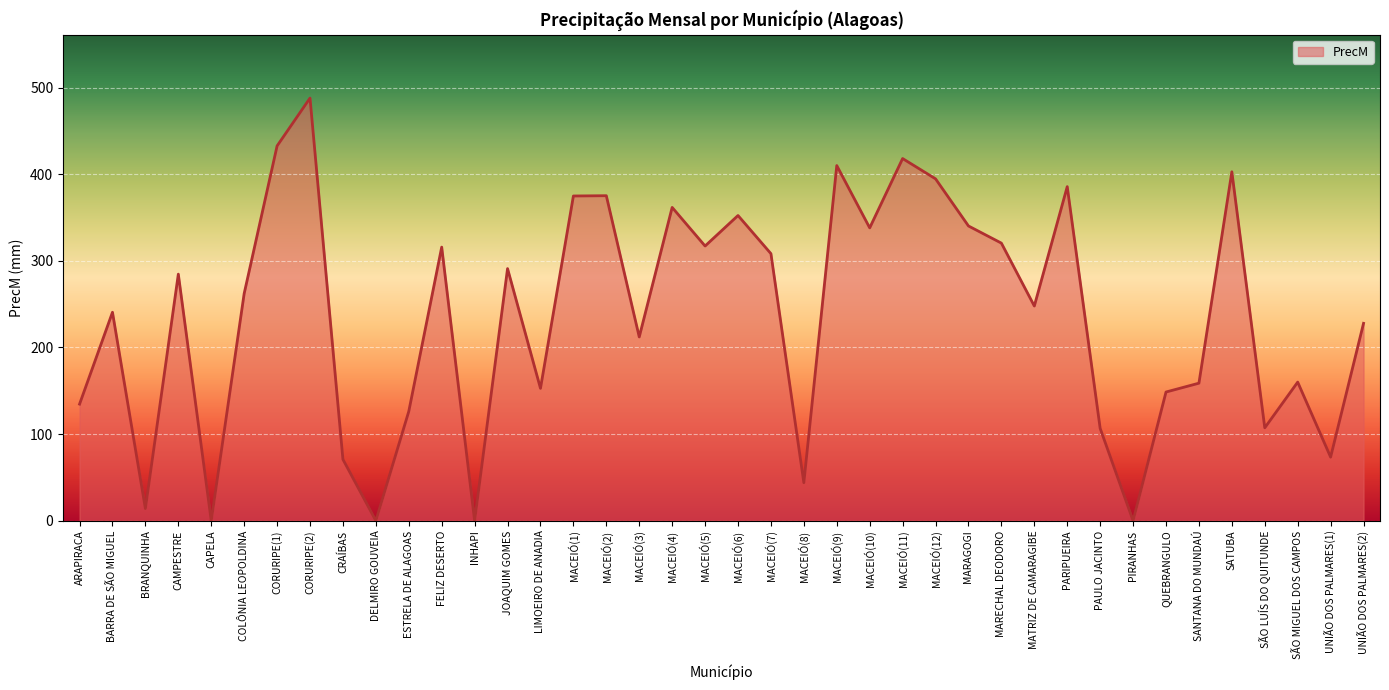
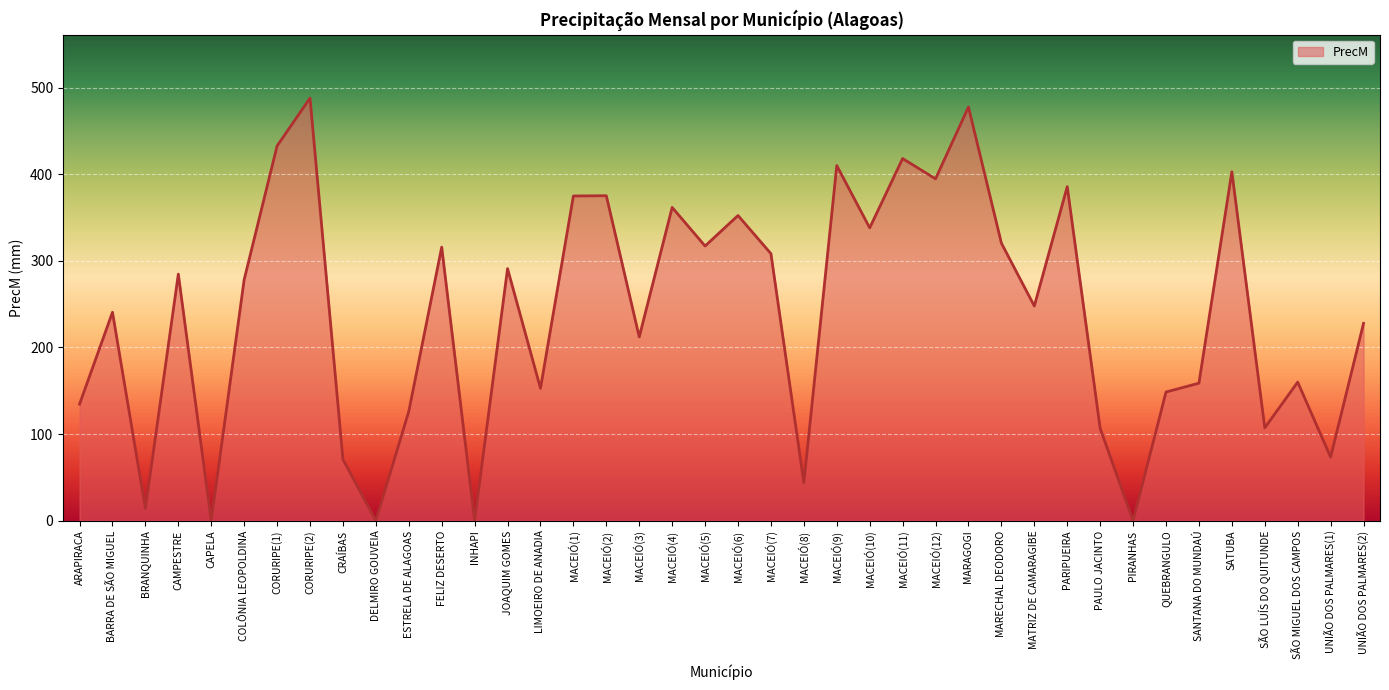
COLÔNIA LEOPOLDINA: 260 -> 280
MARAGOGI: 340 -> 480
